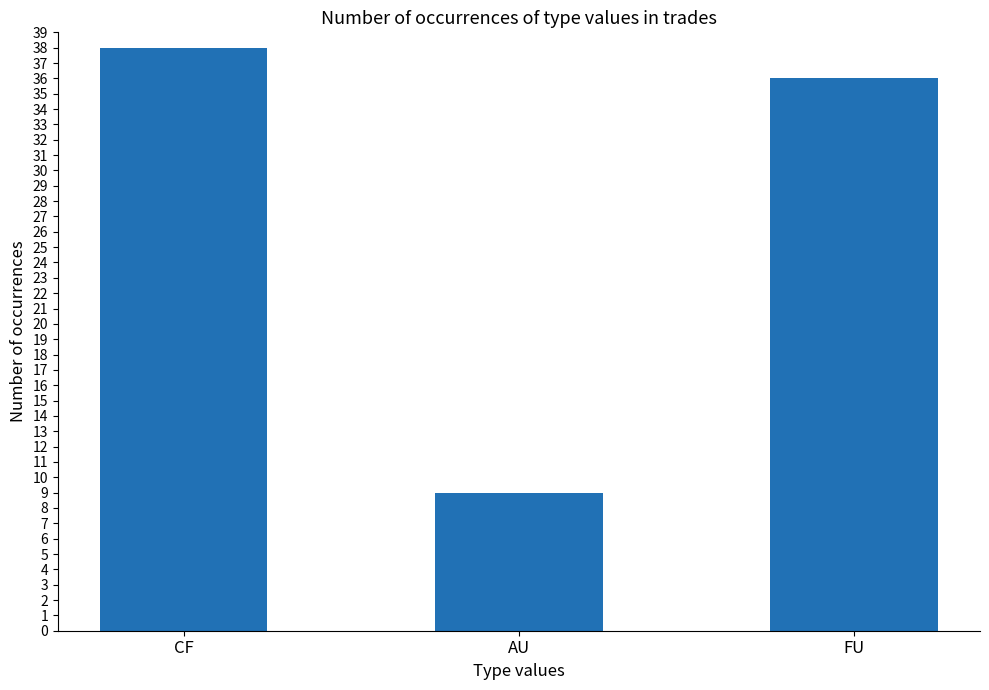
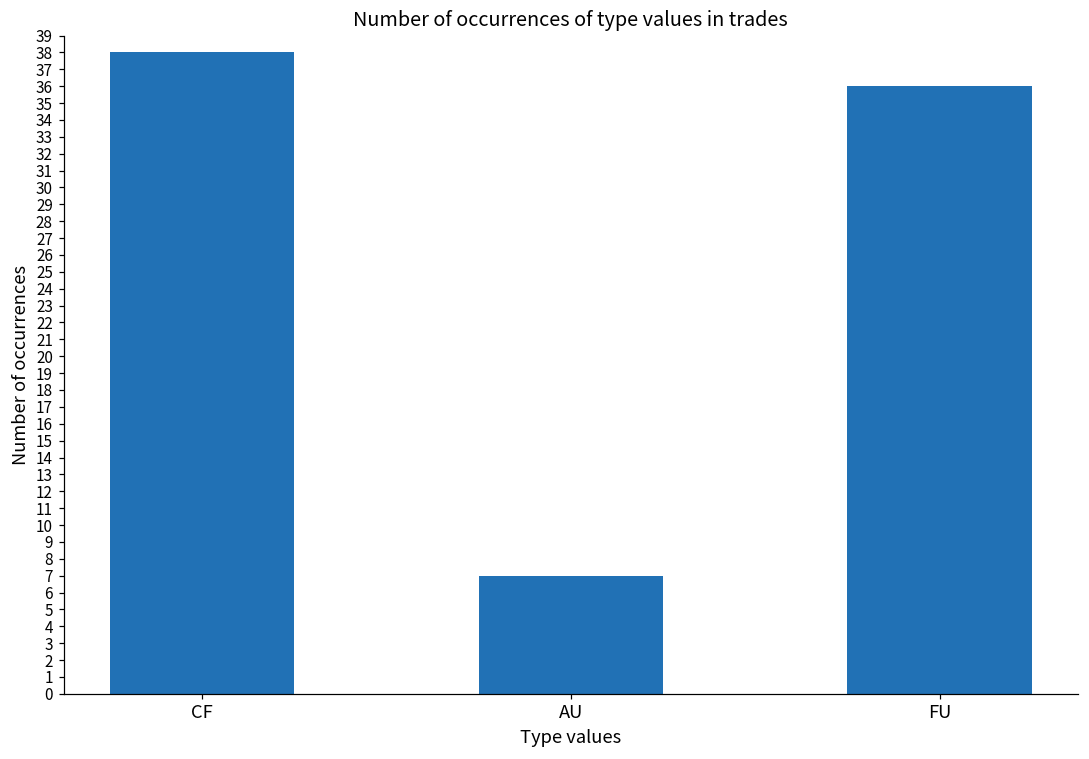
AU: 9 -> 7
